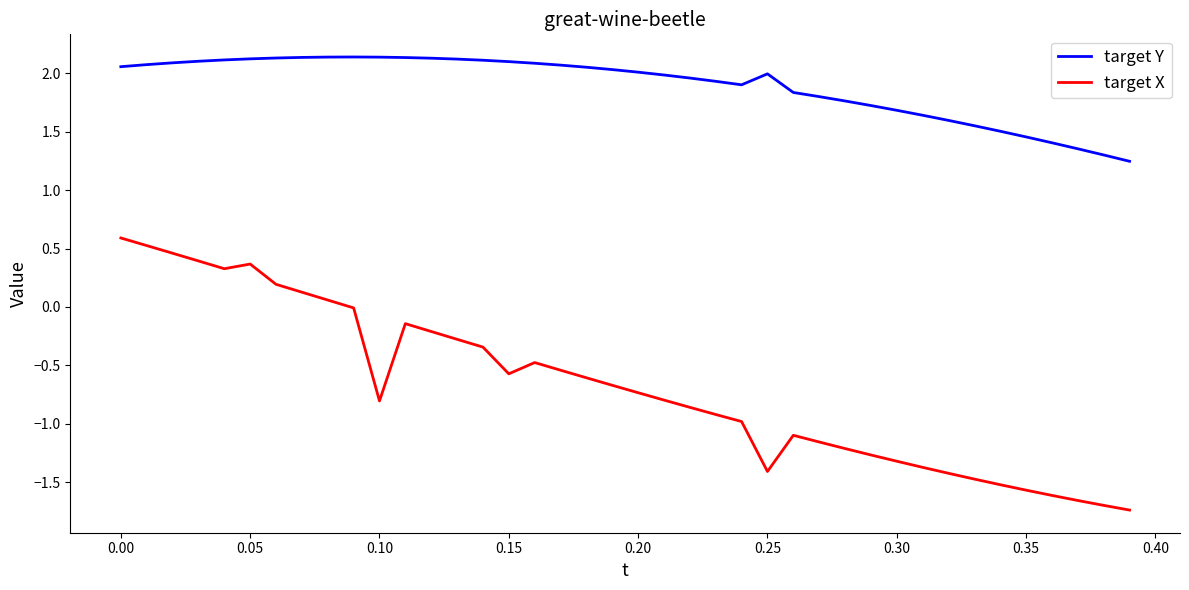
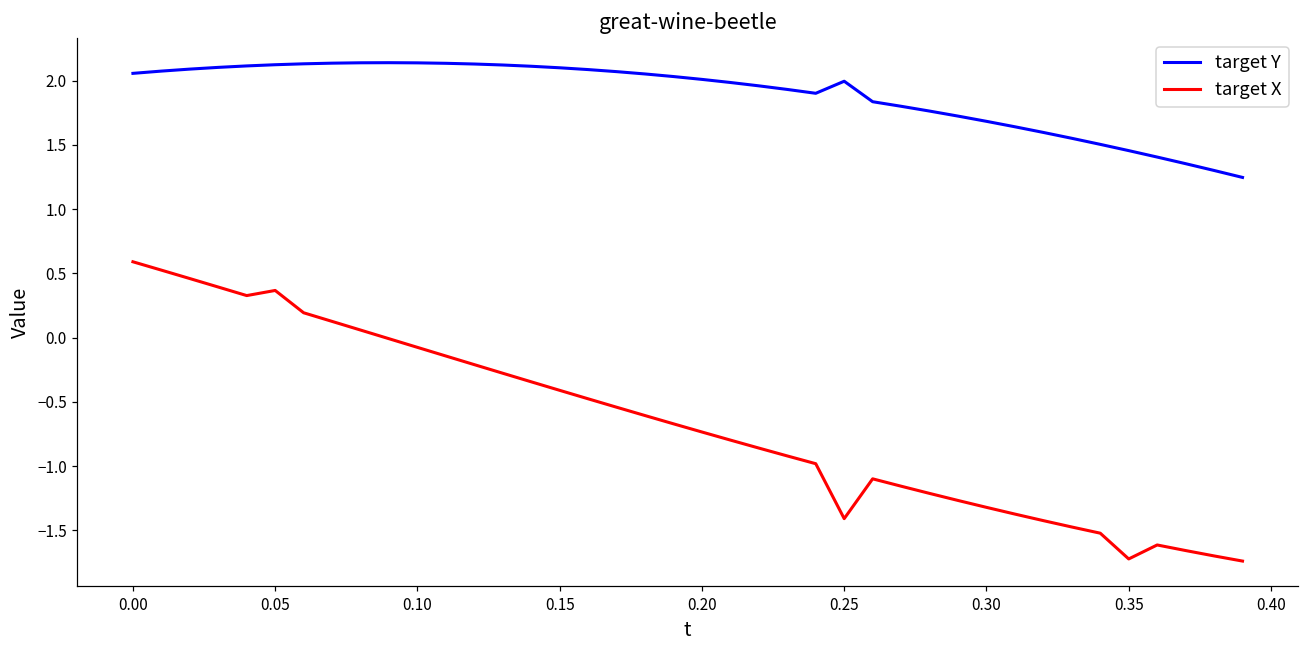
target X, 0.10: -0.80 -> -0.08
target X, 0.15: -0.57 -> -0.41
target X, 0.35: -1.57 -> -1.72
